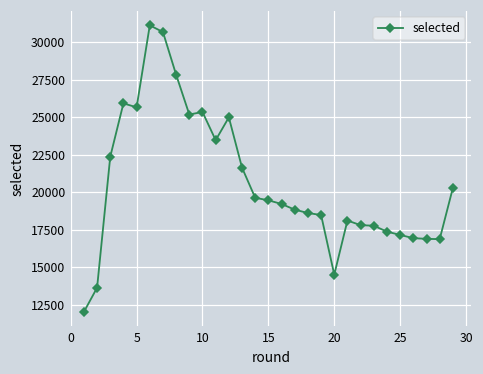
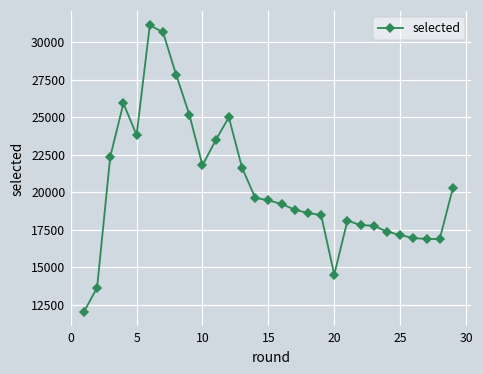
5: 25700 -> 23800
10: 25300 -> 21800
